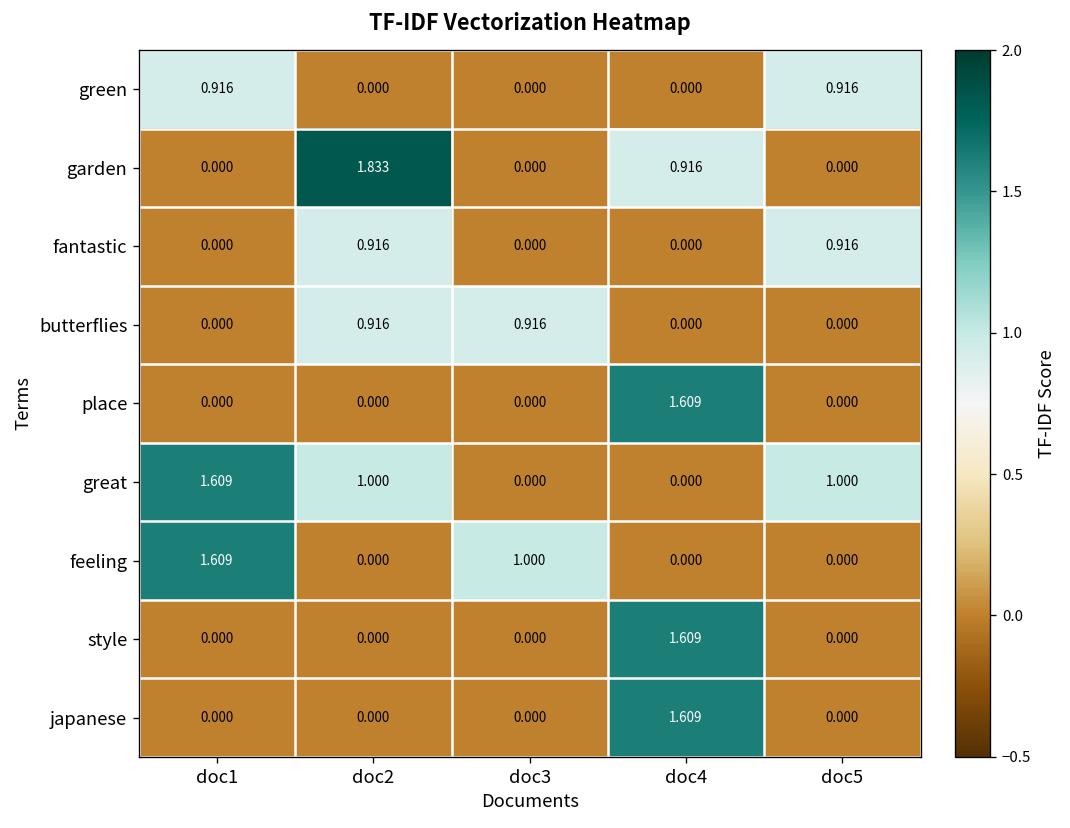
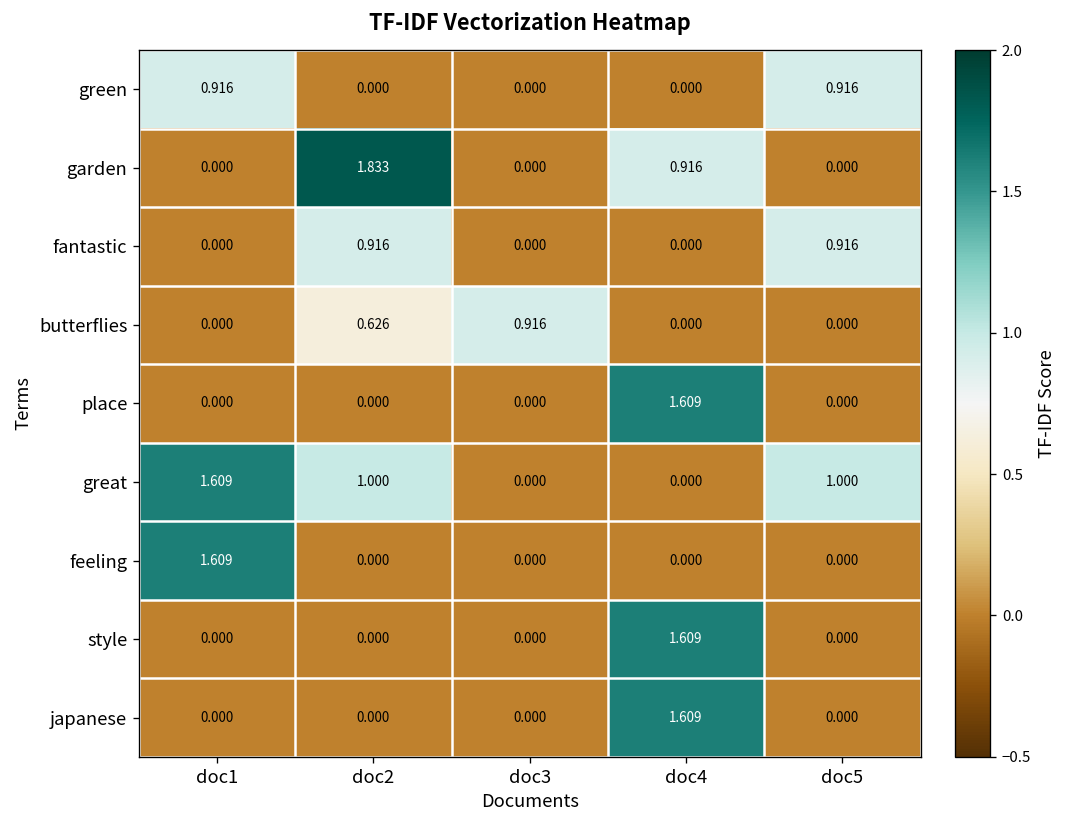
butterflies, doc2: 0.916 -> 0.626
feeling, doc3: 1.000 -> 0.000
